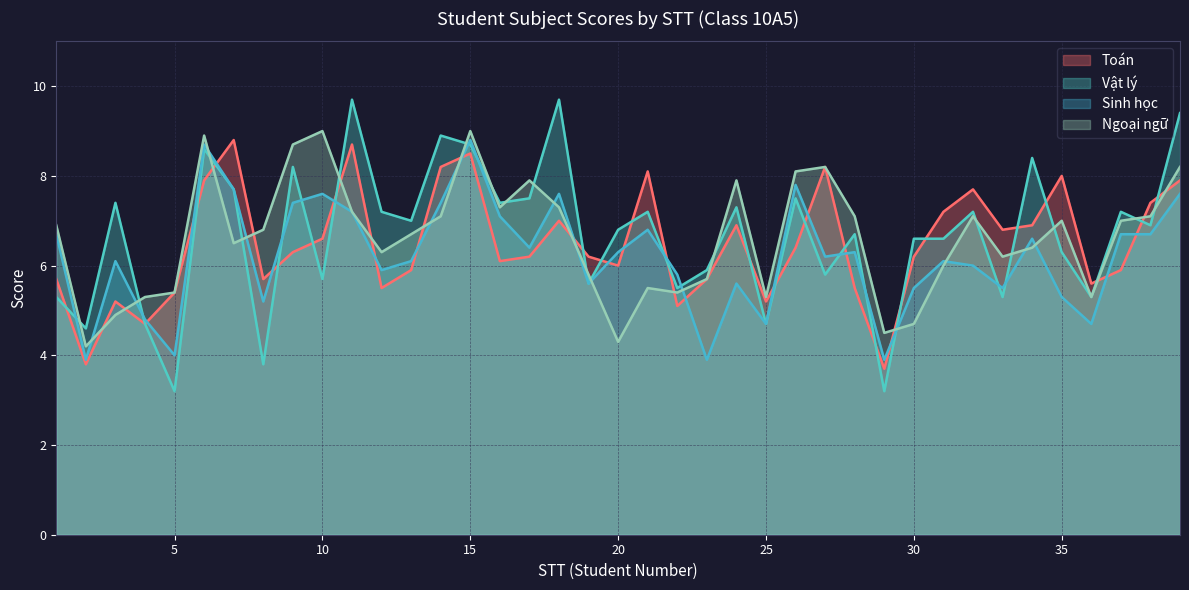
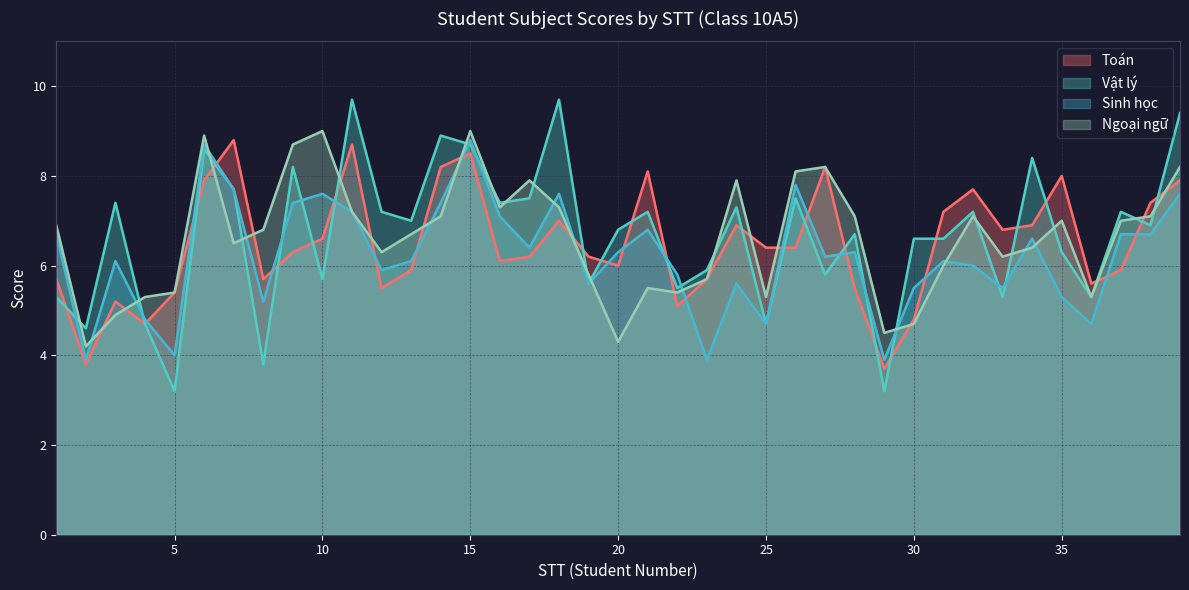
Toán, 25: 5.2 -> 6.4
Toán, 30: 6.2 -> 4.8
